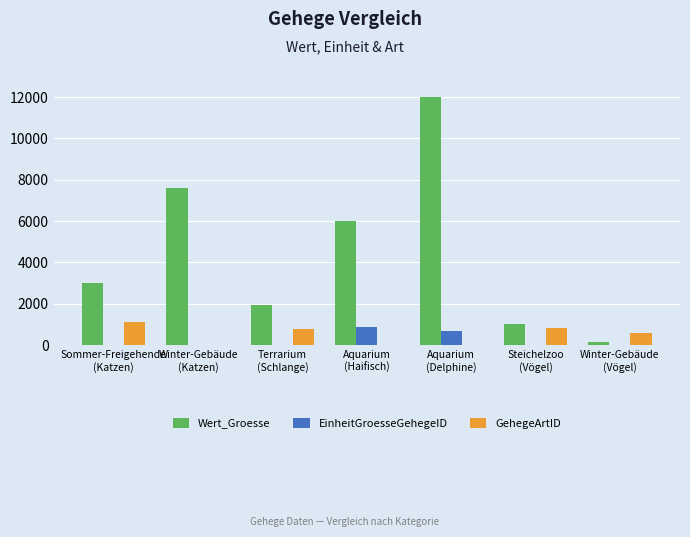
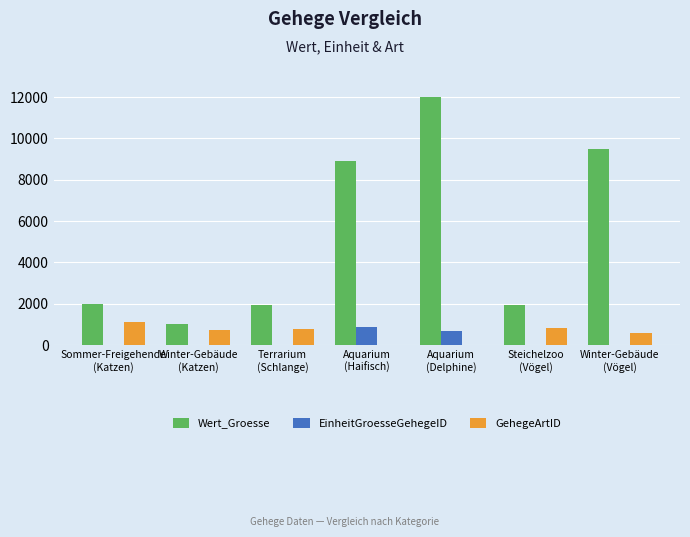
Wert_Groesse, Sommer-Freigehende (Katzen): 3000 -> 2000
Wert_Groesse, Winter-Gebäude (Katzen): 7600 -> 1000
GehegeArtID, Winter-Gebäude (Katzen): 0 -> 700
Wert_Groesse, Aquarium (Haifisch): 6000 -> 8900
Wert_Groesse, Steichelzoo (Vögel): 1000 -> 2000
Wert_Groesse, Winter-Gebäude (Vögel): 200 -> 9500
